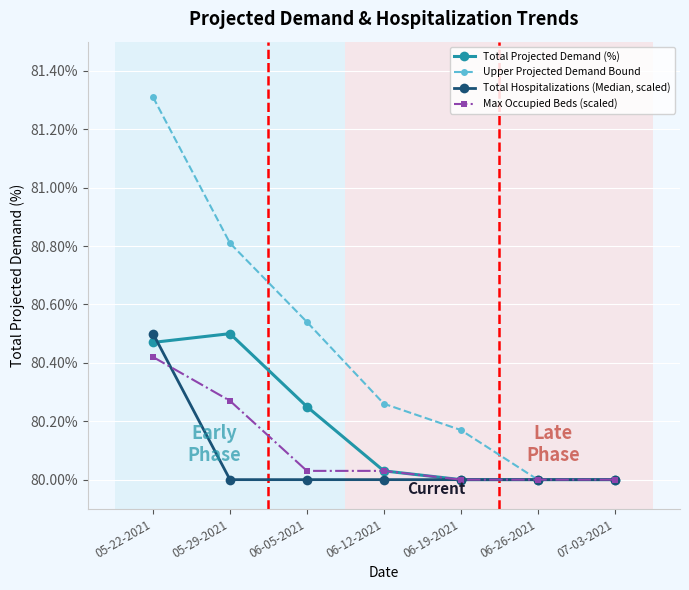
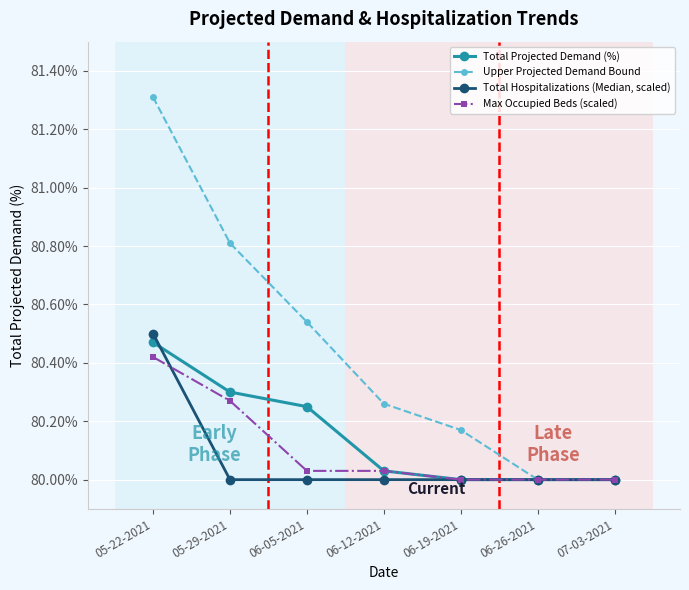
Total Projected Demand (%), 05-29-2021: 80.5% -> 80.3%
